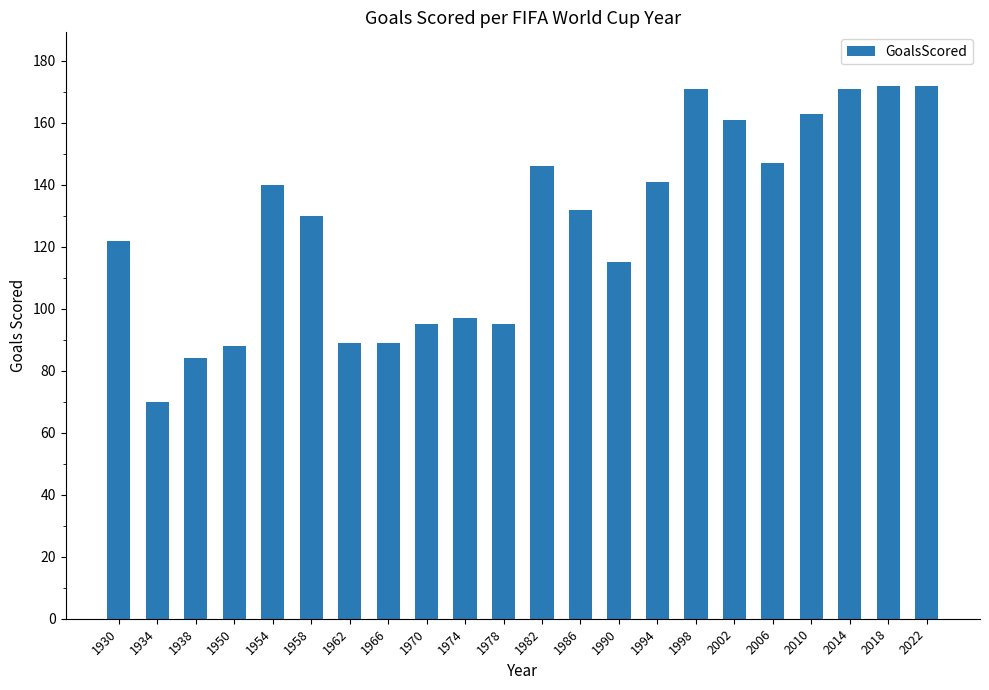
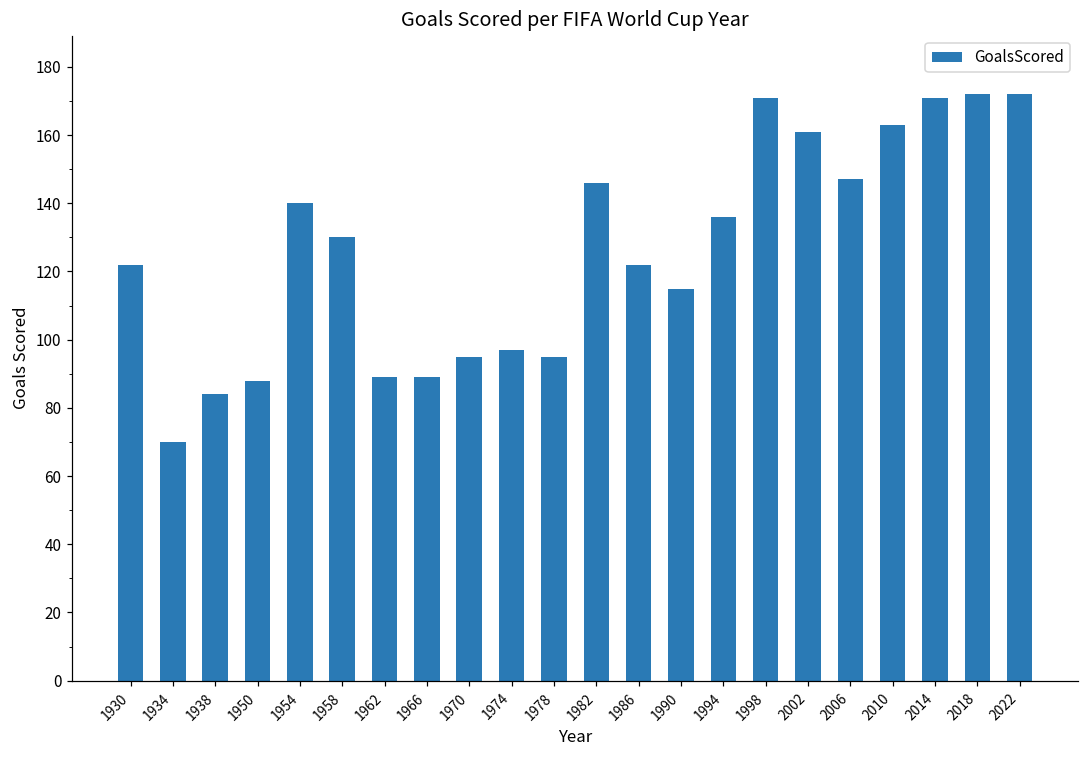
1986: 132 -> 122
1994: 141 -> 136
